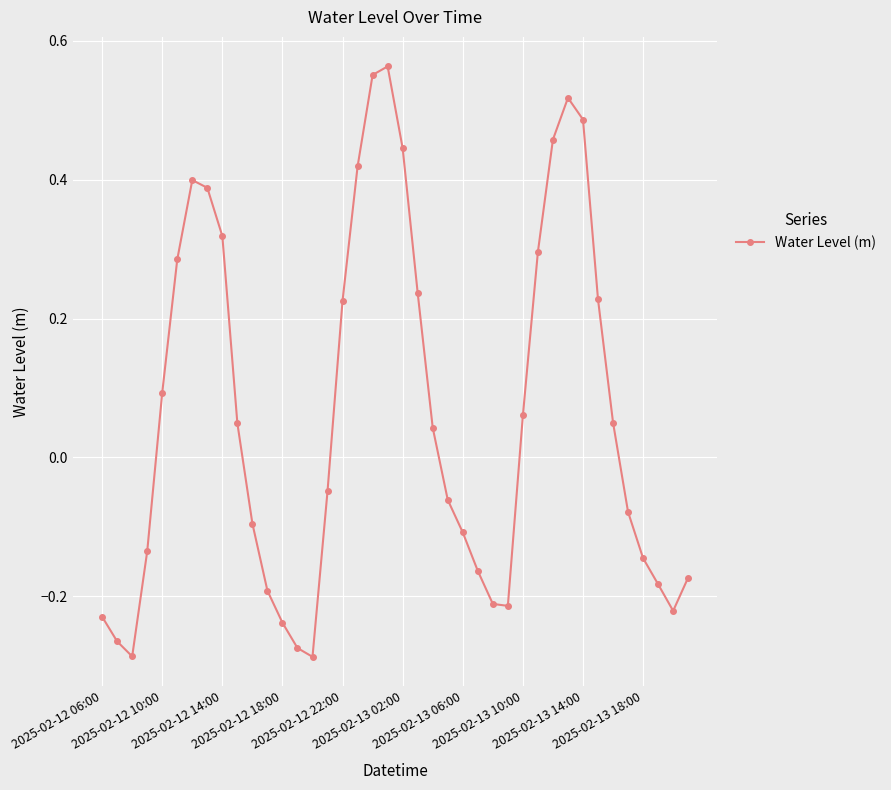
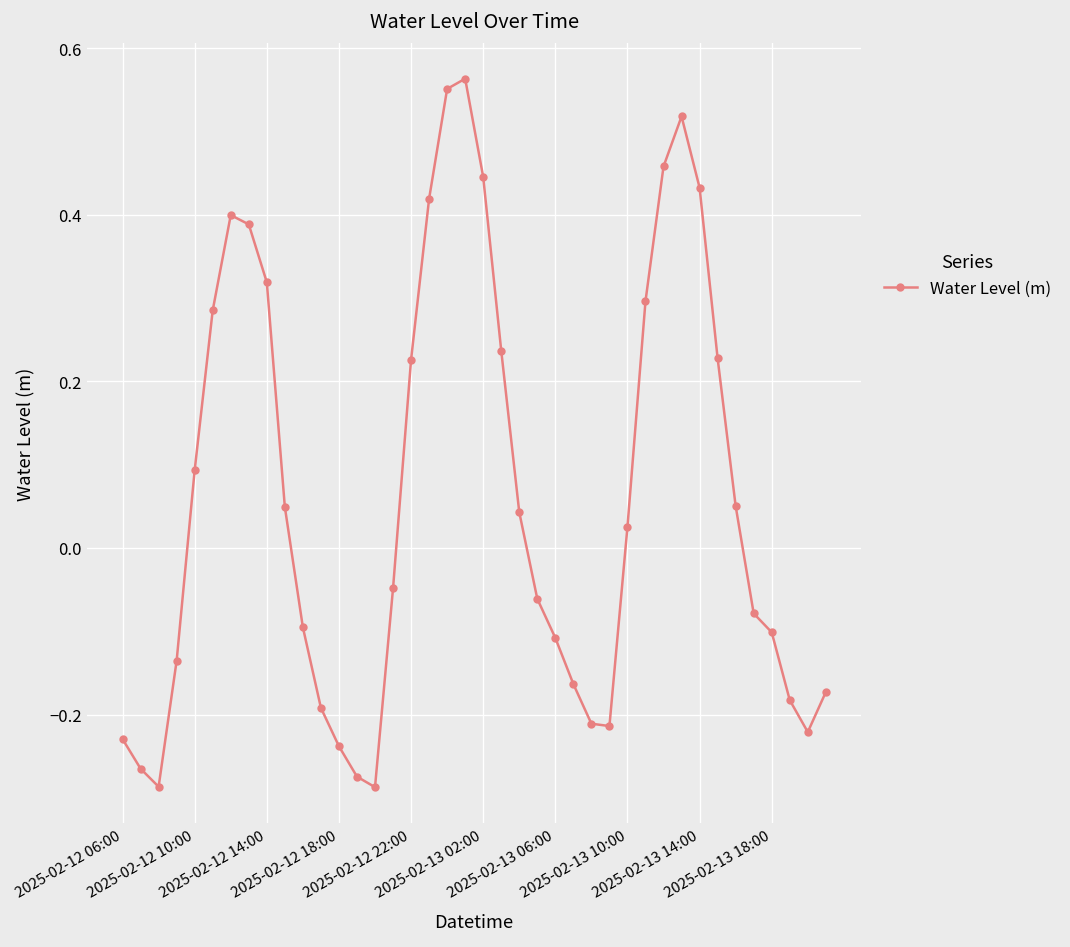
2025-02-13 10:00: 0.06 -> 0.03
2025-02-13 14:00: 0.49 -> 0.43
2025-02-13 18:00: -0.15 -> -0.10
